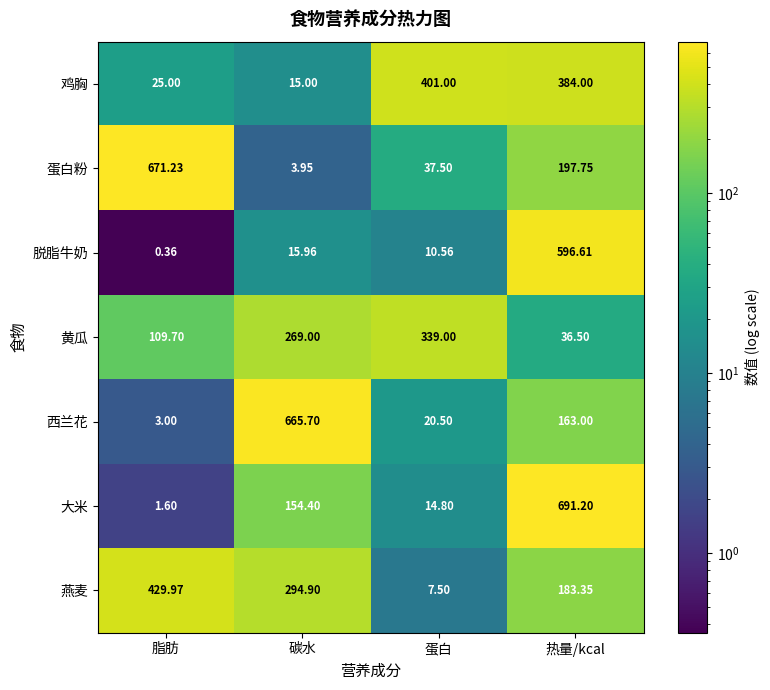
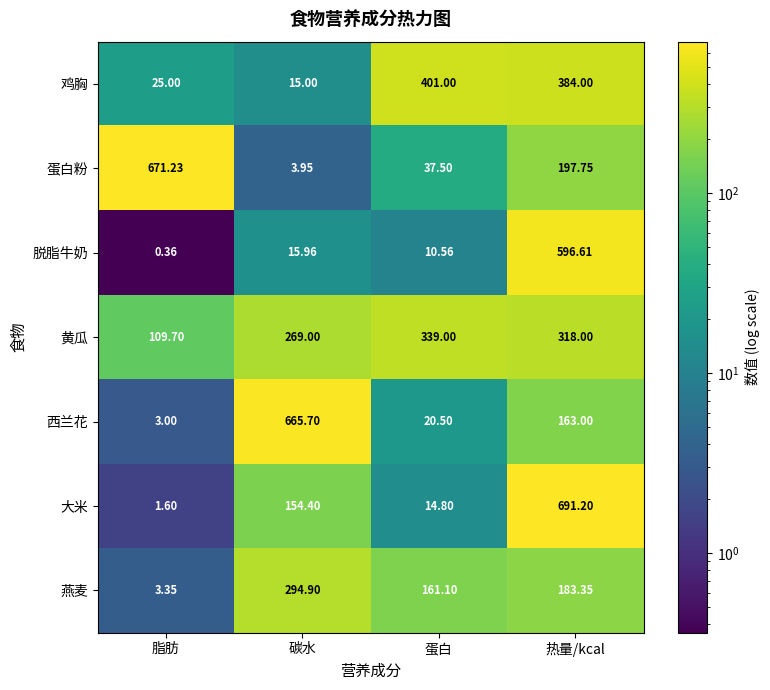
黄瓜, 热量/kcal: 36.50 -> 318.00
燕麦, 脂肪: 429.97 -> 3.35
燕麦, 蛋白: 7.50 -> 161.10
